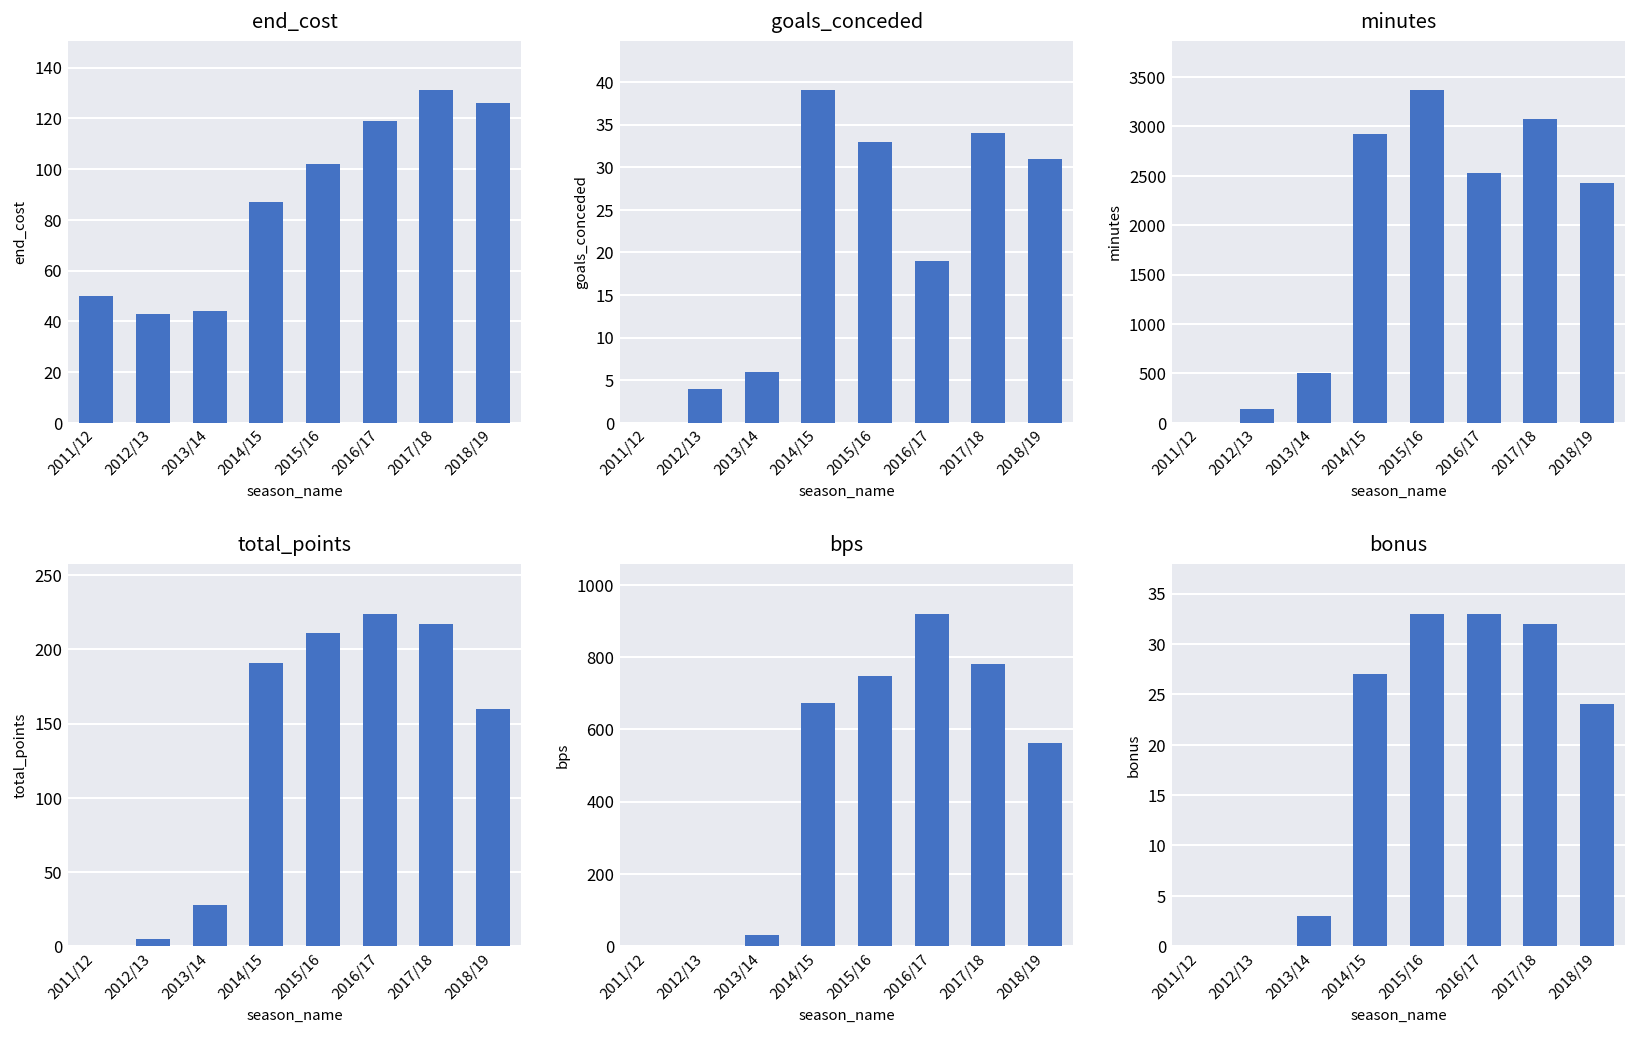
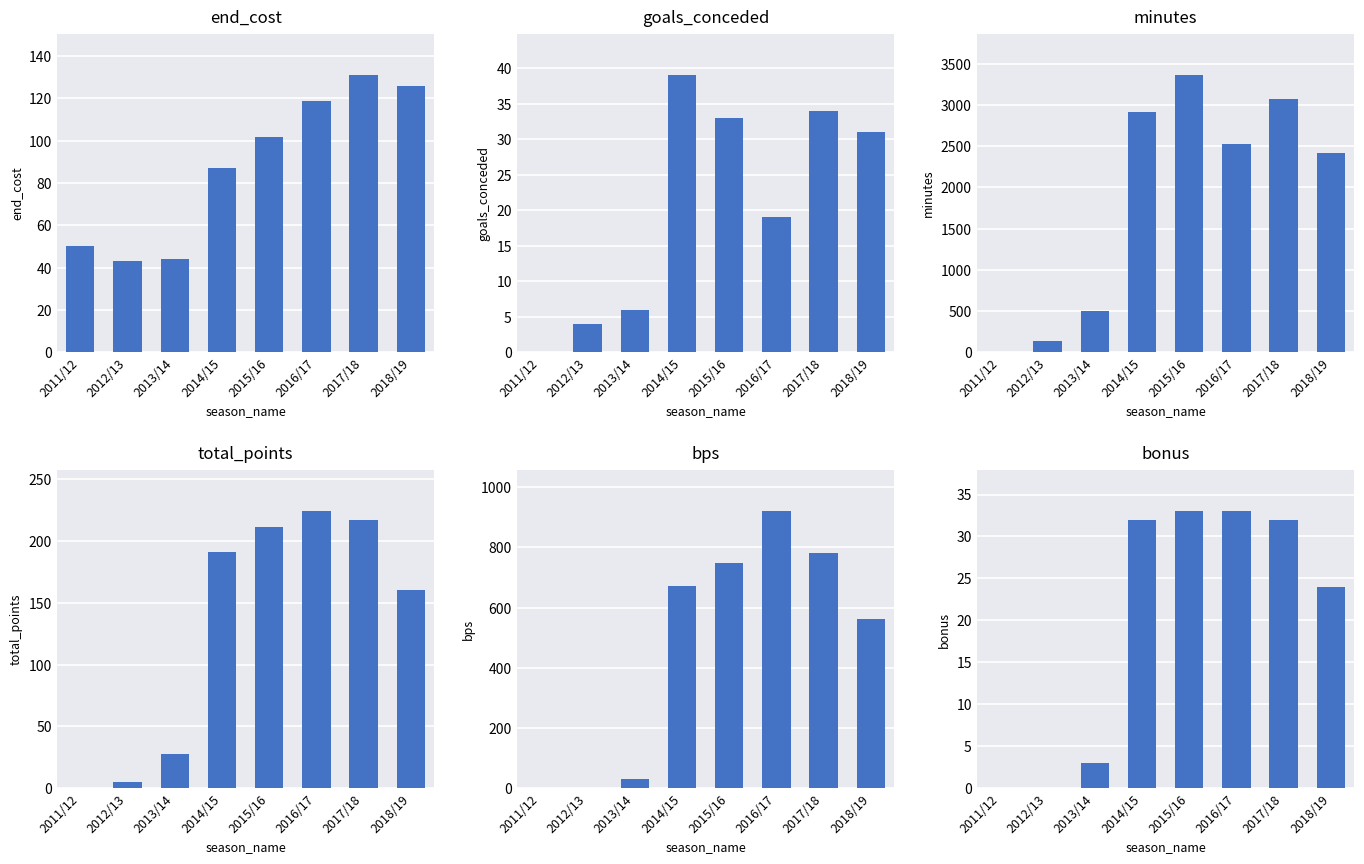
bonus, 2014/15: 27 -> 32
